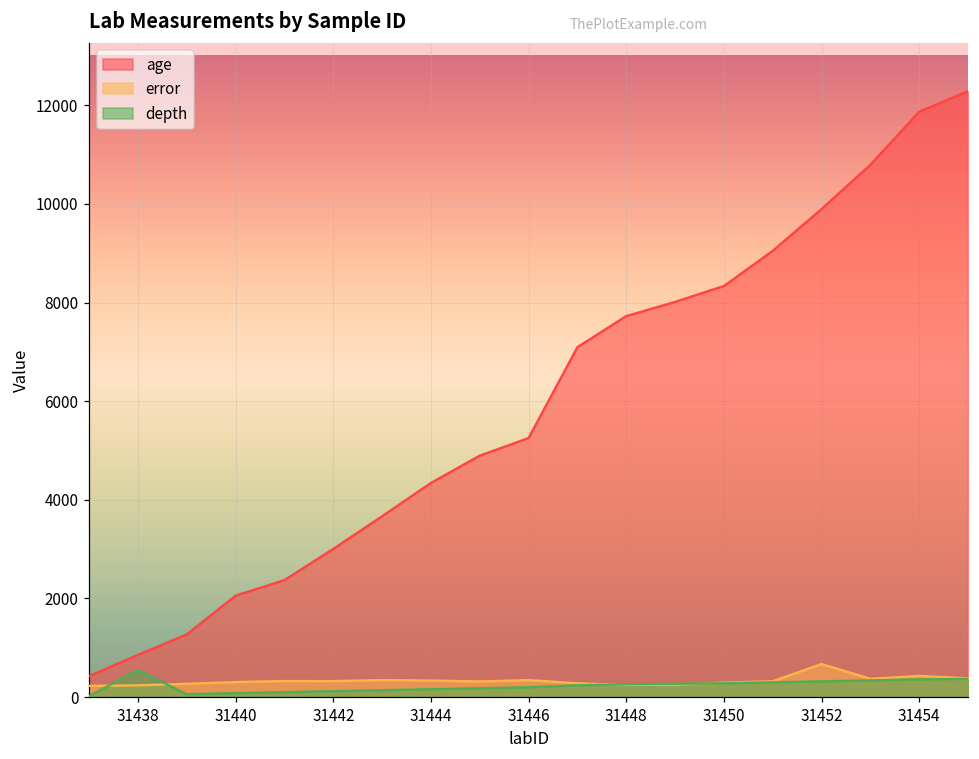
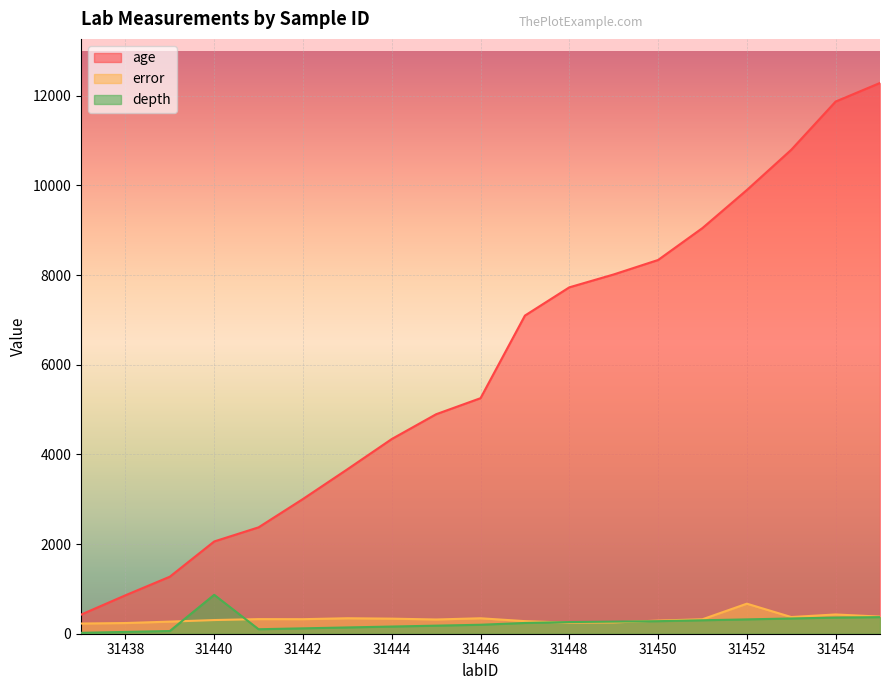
depth, 31438: 500 -> 0
depth, 31440: 100 -> 900
